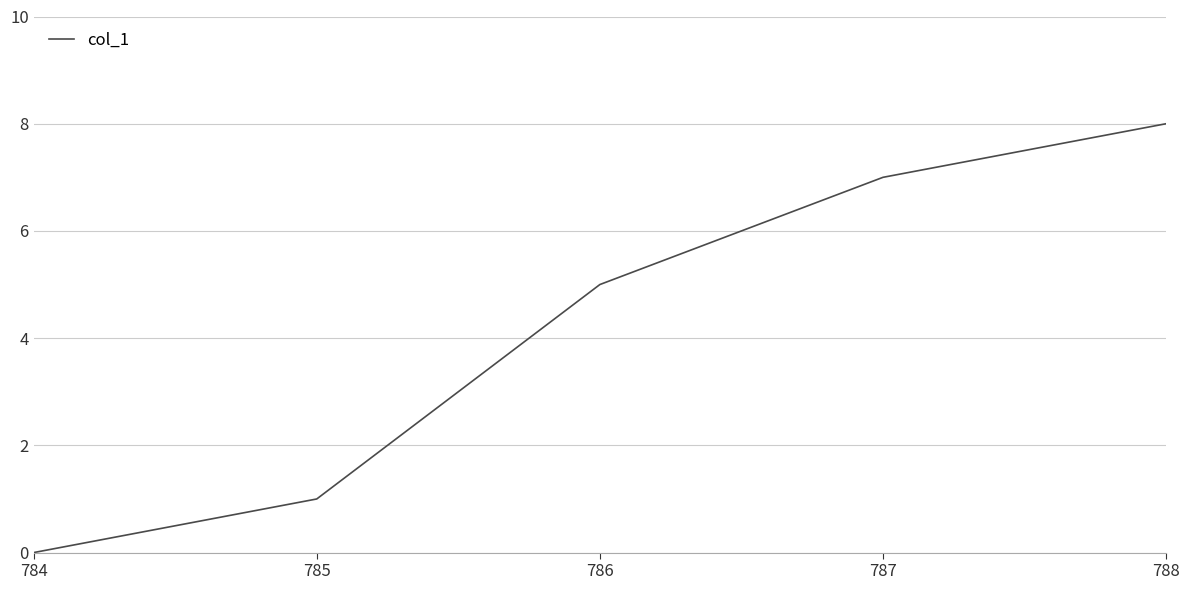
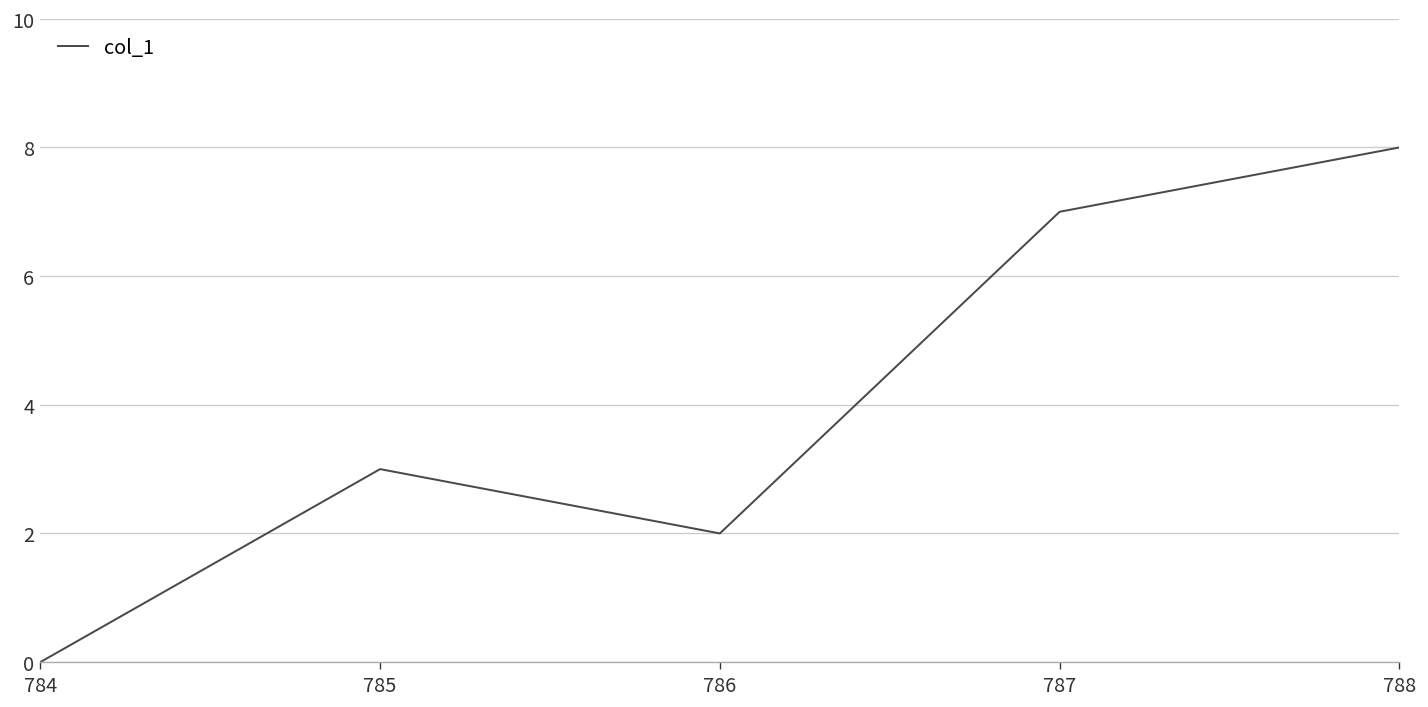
785: 1 -> 3
786: 5 -> 2
